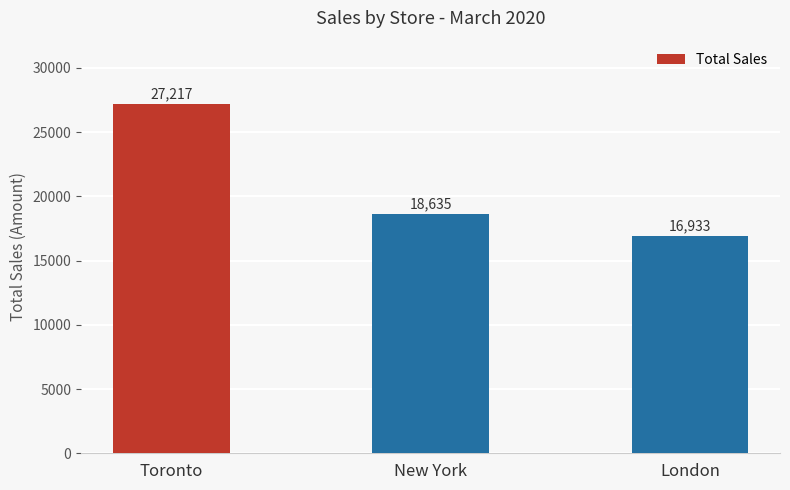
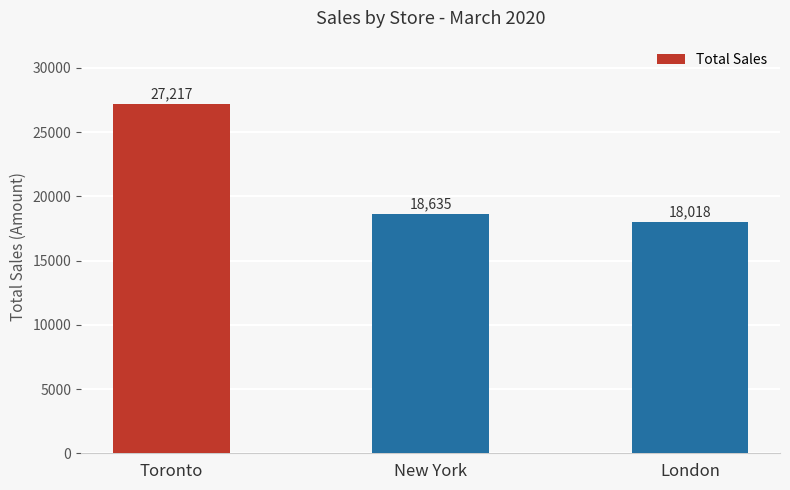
London: 16,933 -> 18,018
